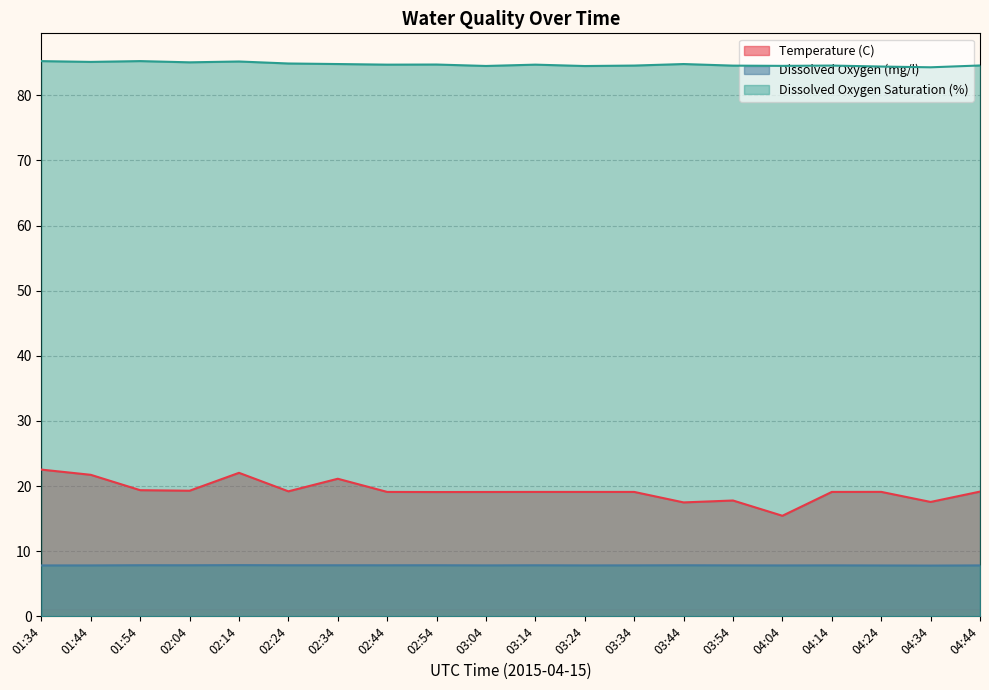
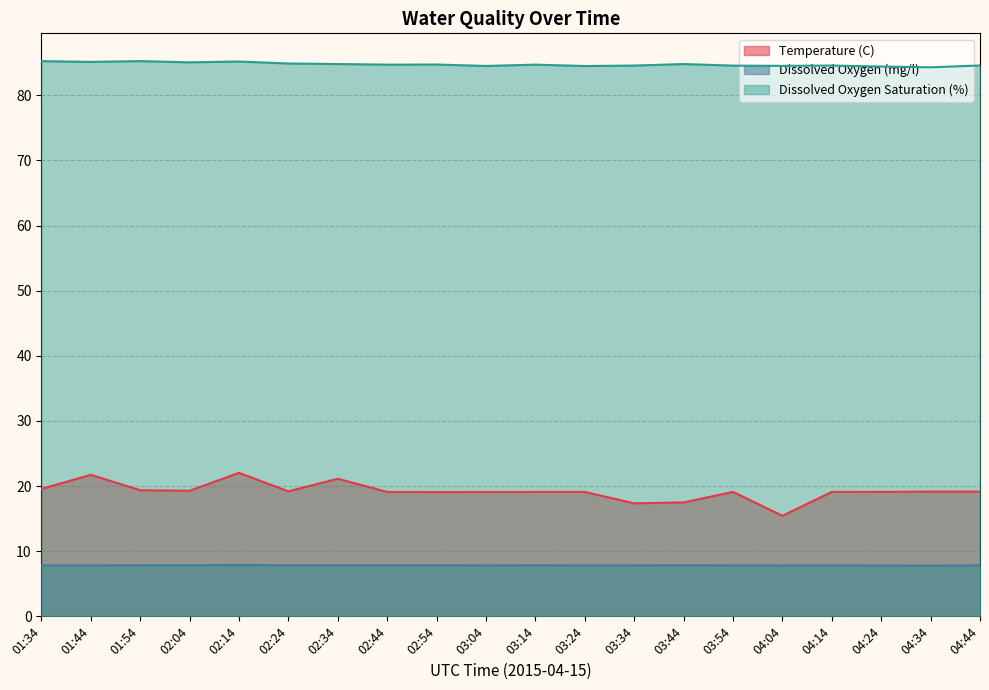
Temperature (C), 01:34: 23 -> 20
Temperature (C), 03:34: 19 -> 17
Temperature (C), 03:54: 18 -> 19
Temperature (C), 04:34: 18 -> 19
